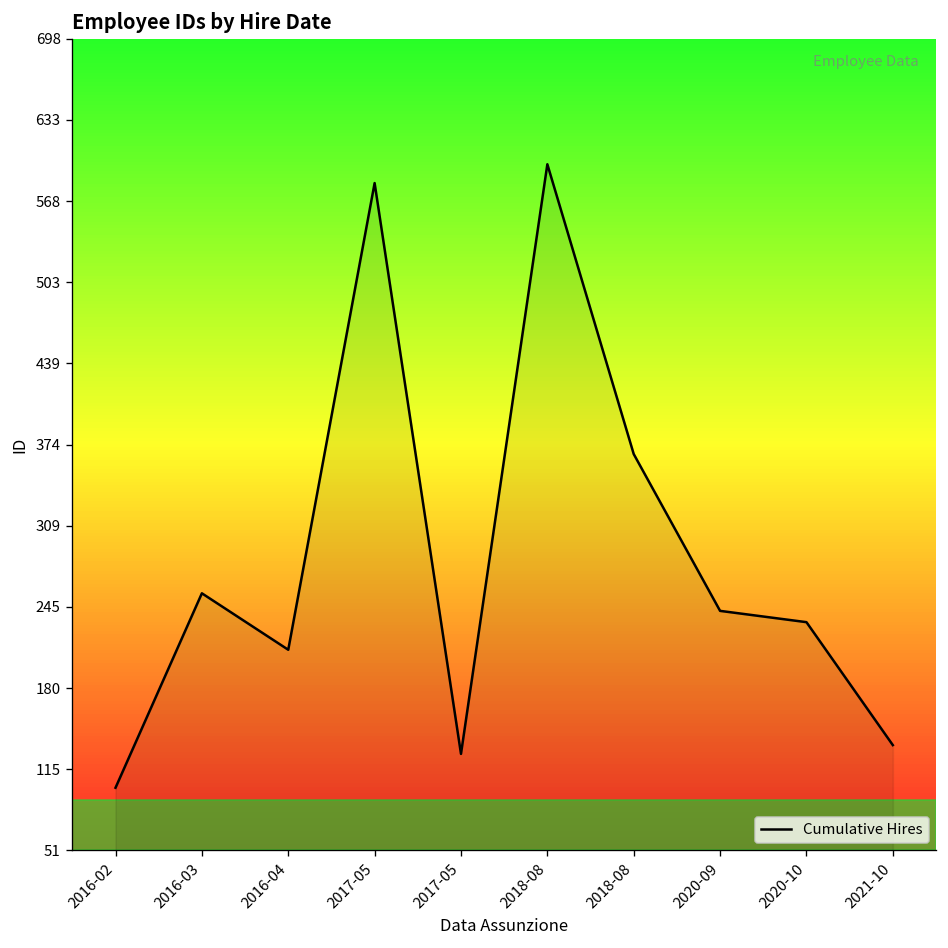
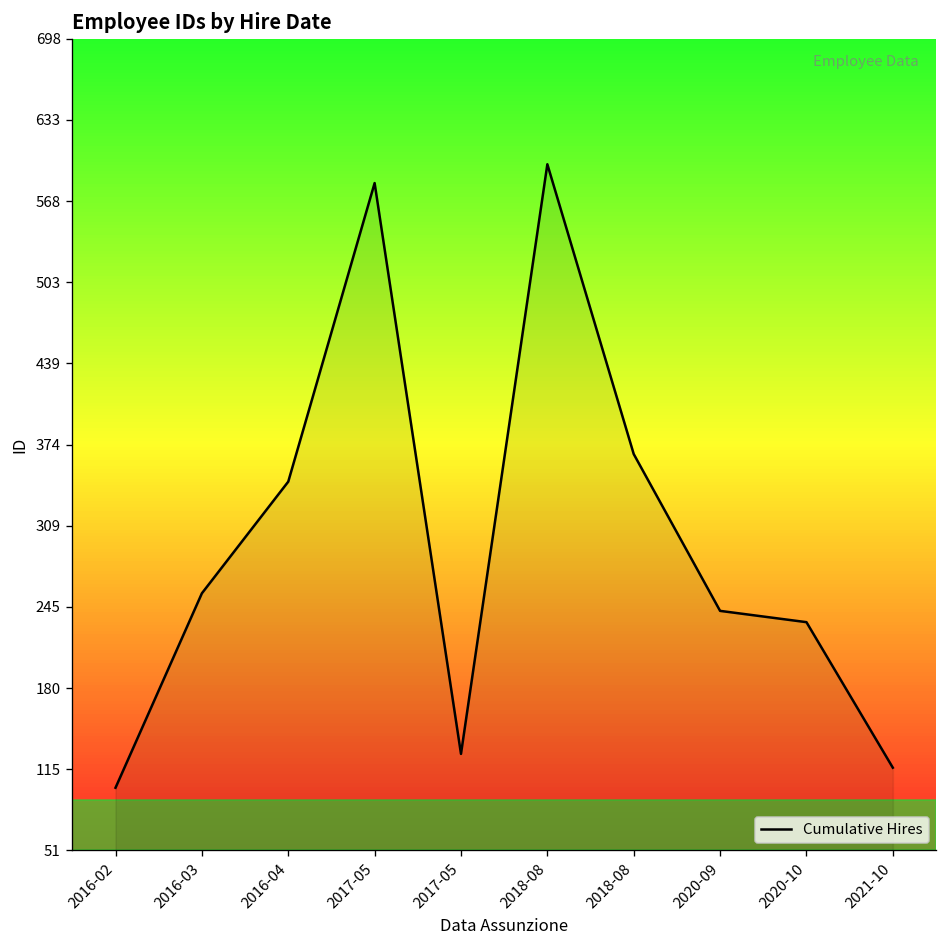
2016-04: 211 -> 345
2021-10: 135 -> 117
